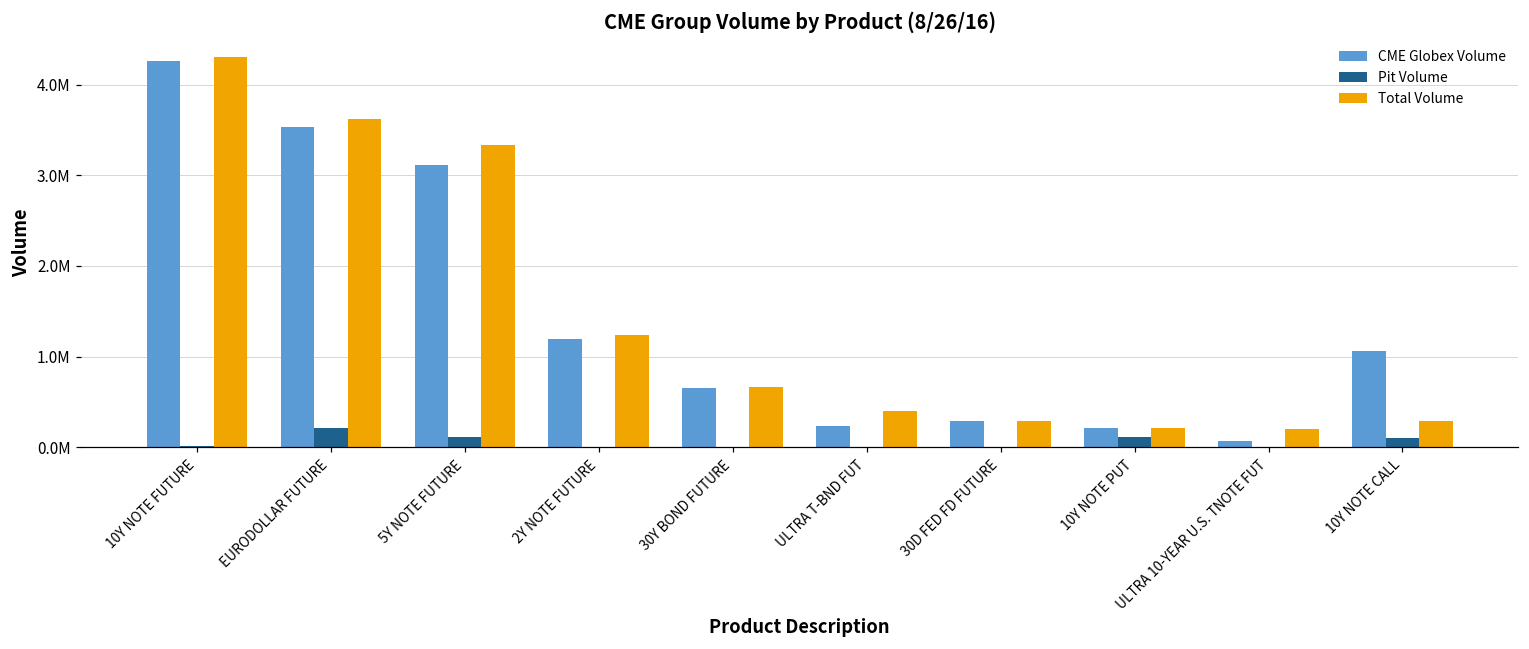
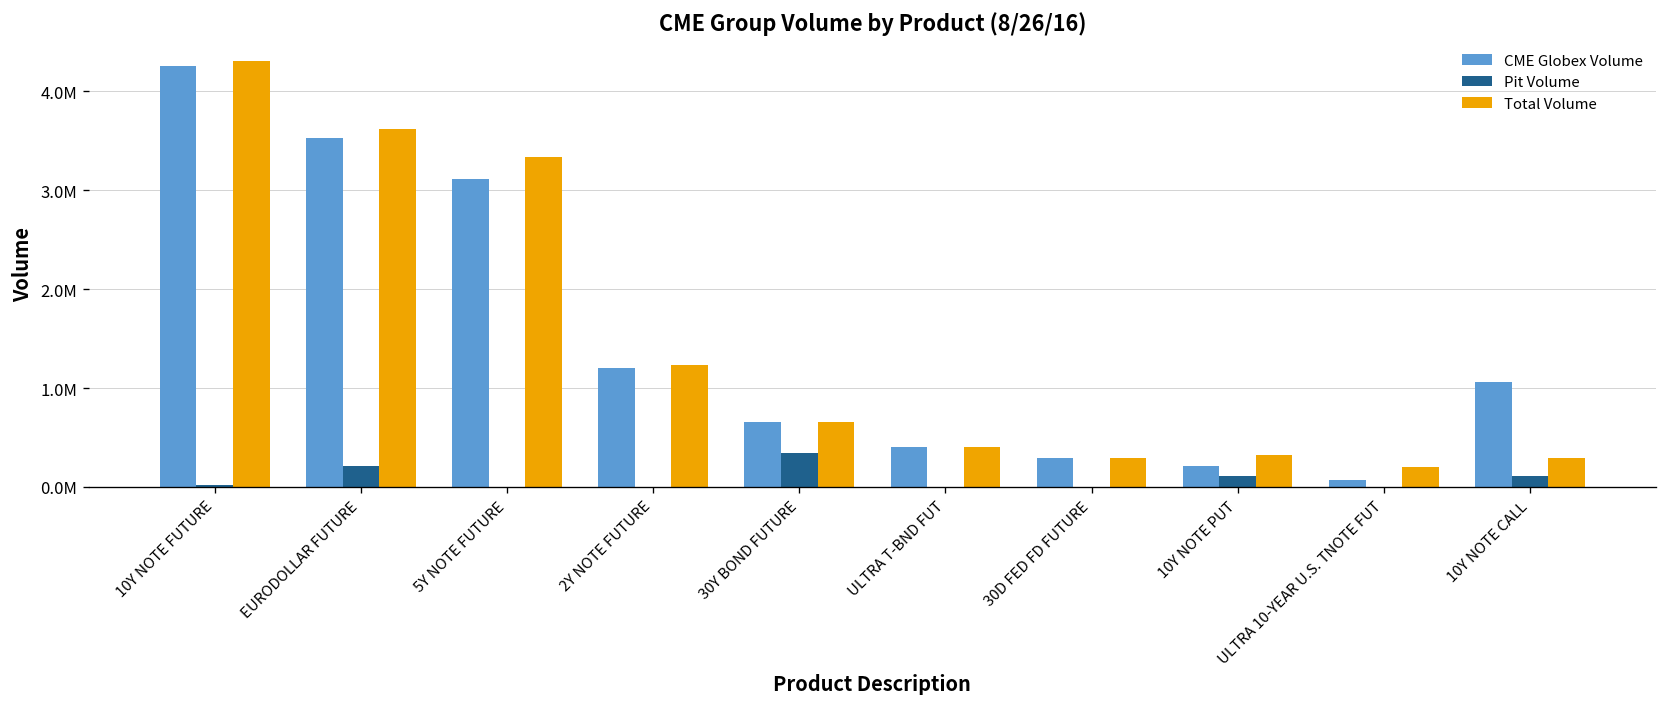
Pit Volume, 5Y NOTE FUTURE: 100000 -> 0
Pit Volume, 30Y BOND FUTURE: 0 -> 300000
CME Globex Volume, ULTRA T-BND FUT: 200000 -> 400000
Total Volume, 10Y NOTE PUT: 200000 -> 300000
